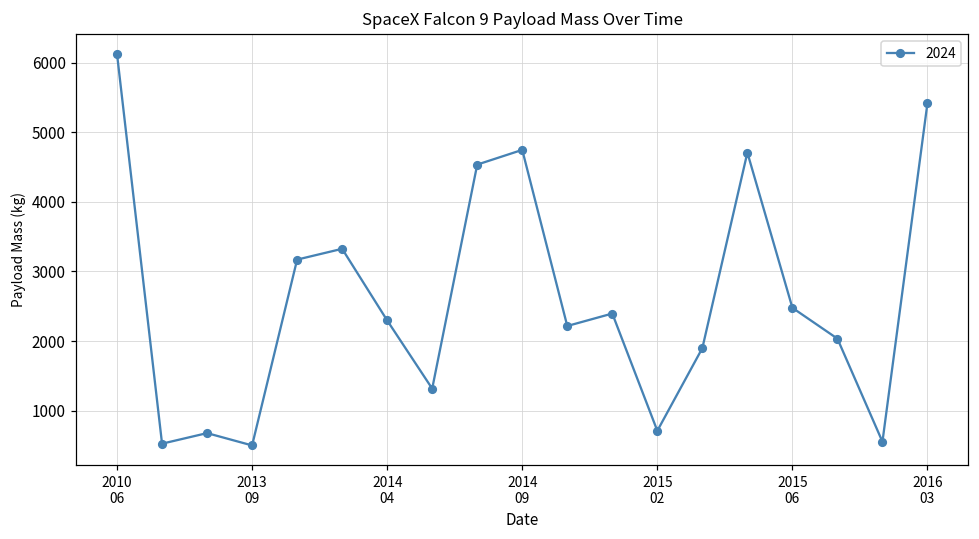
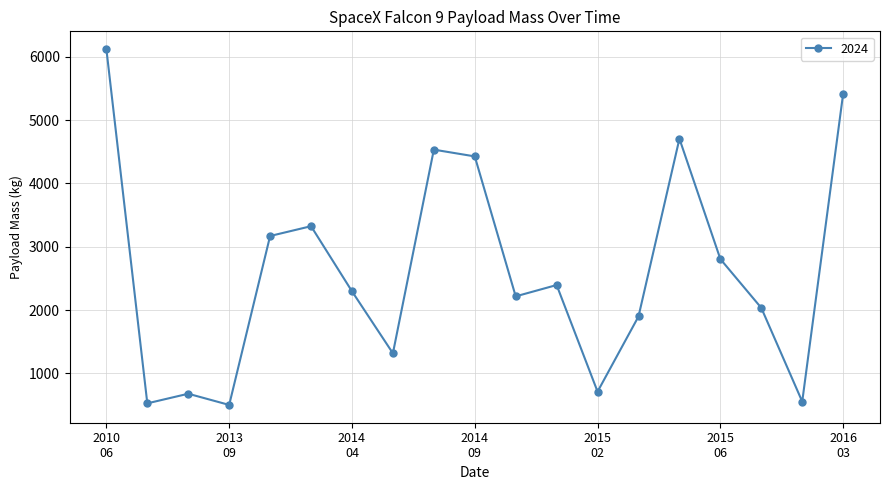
2014 09: 4700 -> 4400
2015 06: 2500 -> 2800
